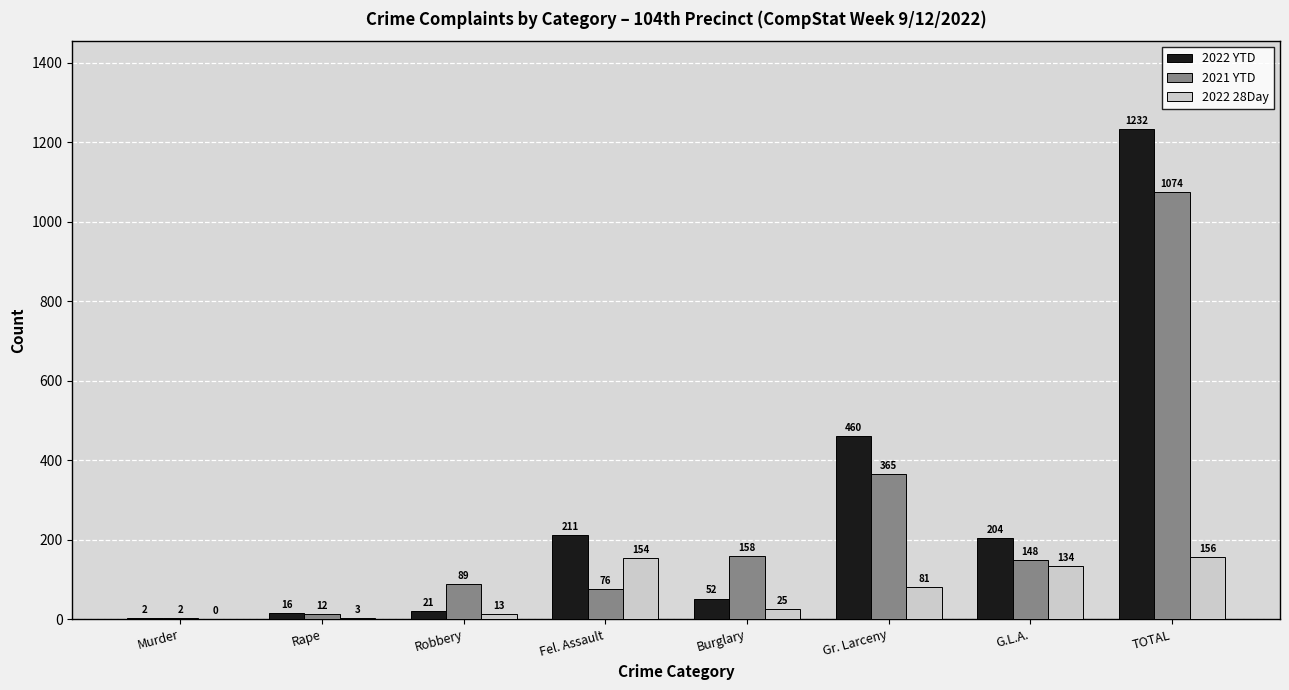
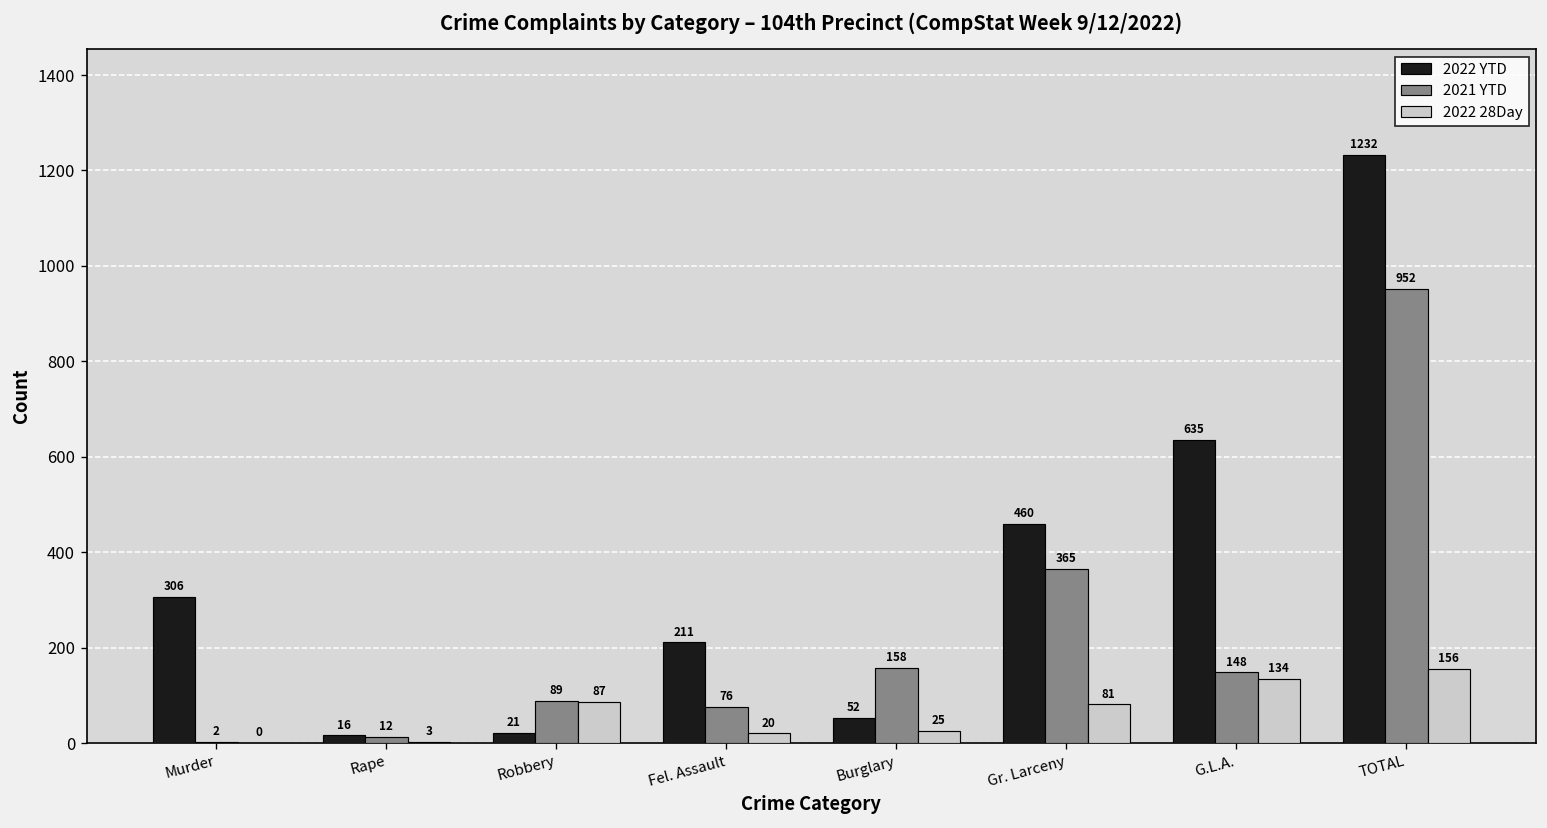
2022 YTD, Murder: 2 -> 306
2022 28Day, Robbery: 13 -> 87
2022 28Day, Fel. Assault: 154 -> 20
2022 YTD, G.L.A.: 204 -> 635
2021 YTD, TOTAL: 1074 -> 952
